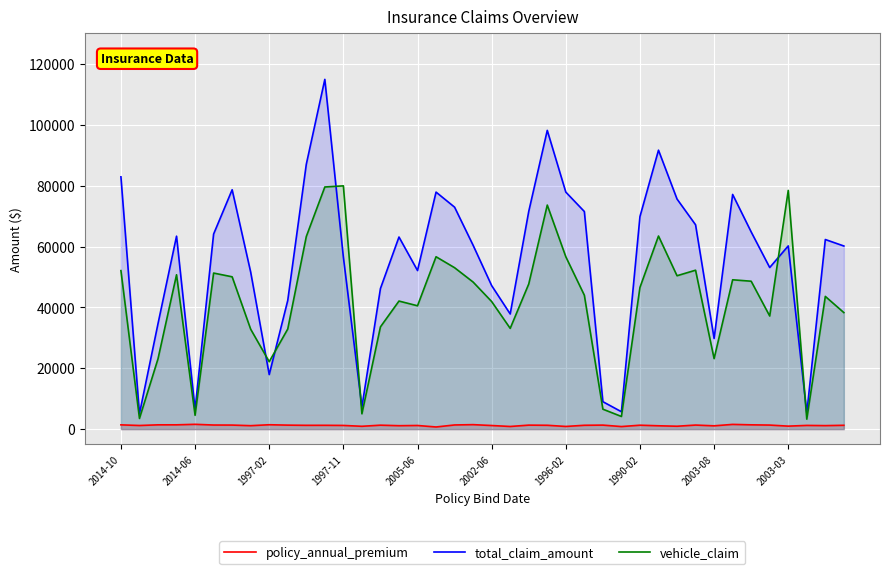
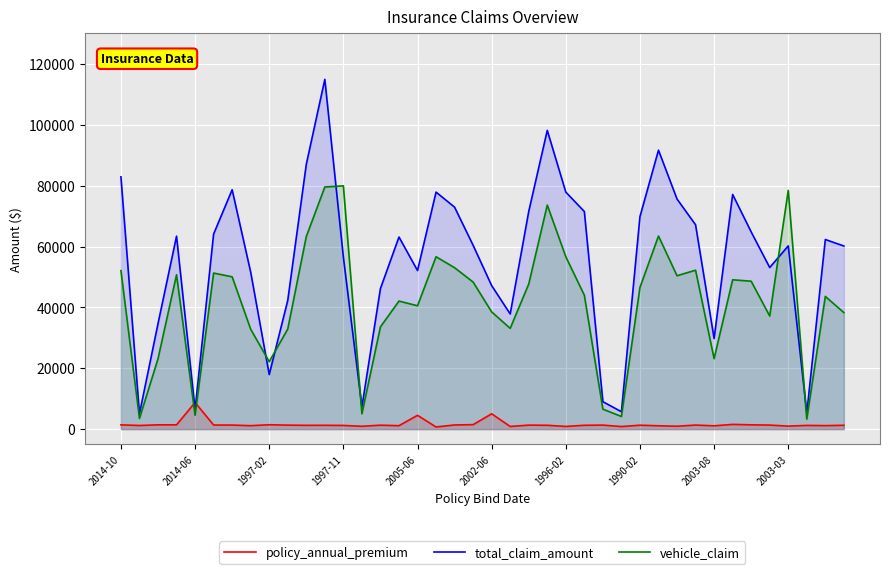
policy_annual_premium, 2014-06: 2000 -> 9000
policy_annual_premium, 2005-06: 1000 -> 5000
policy_annual_premium, 2002-06: 1000 -> 5000
vehicle_claim, 2002-06: 42000 -> 39000
